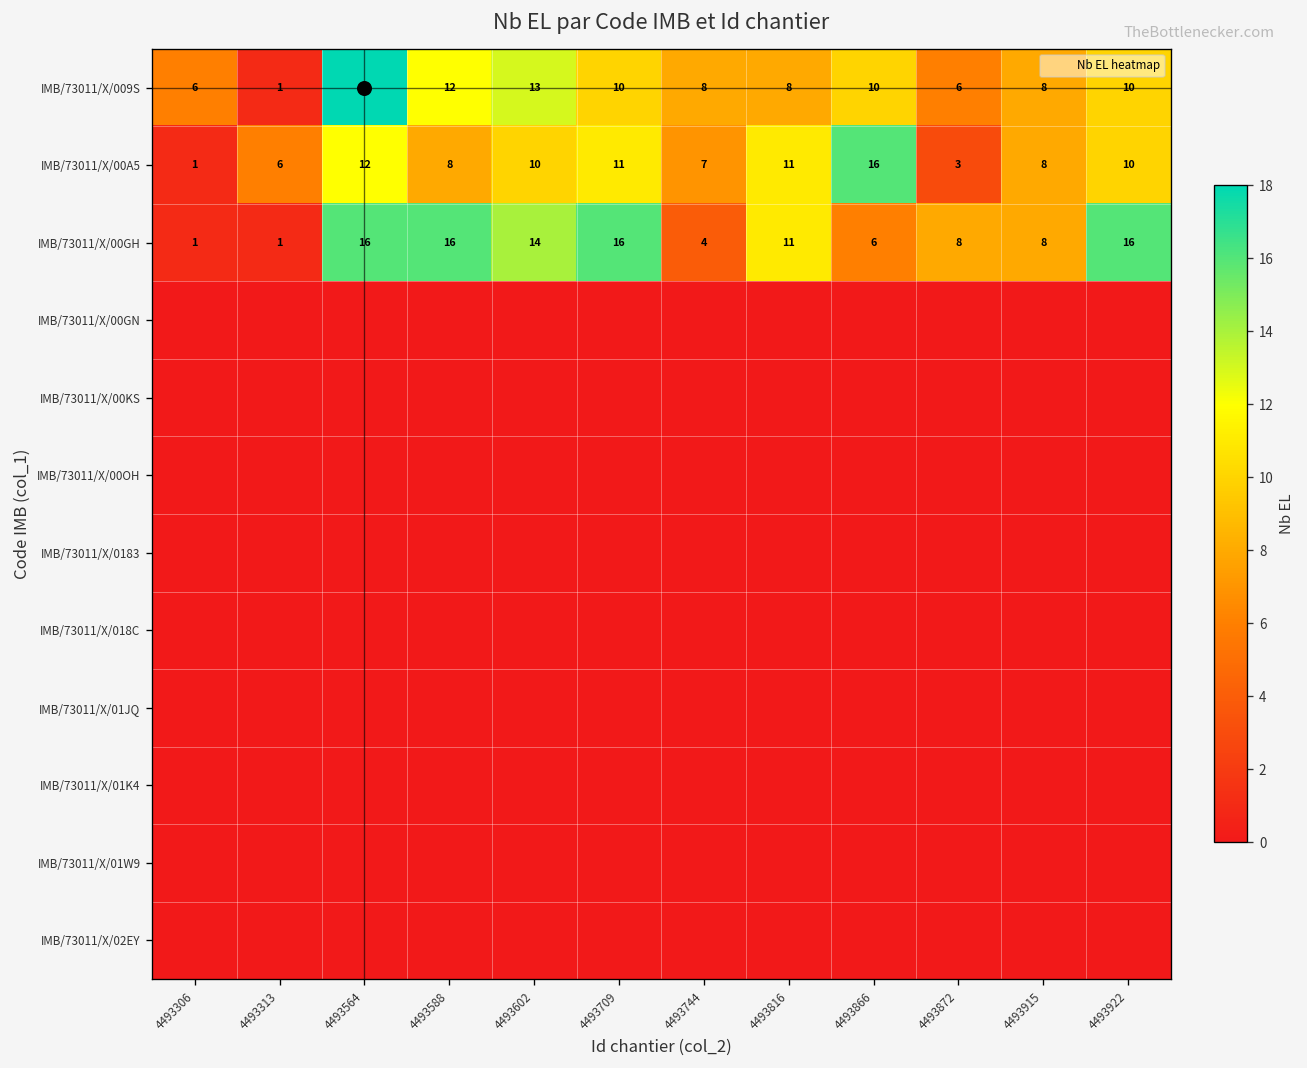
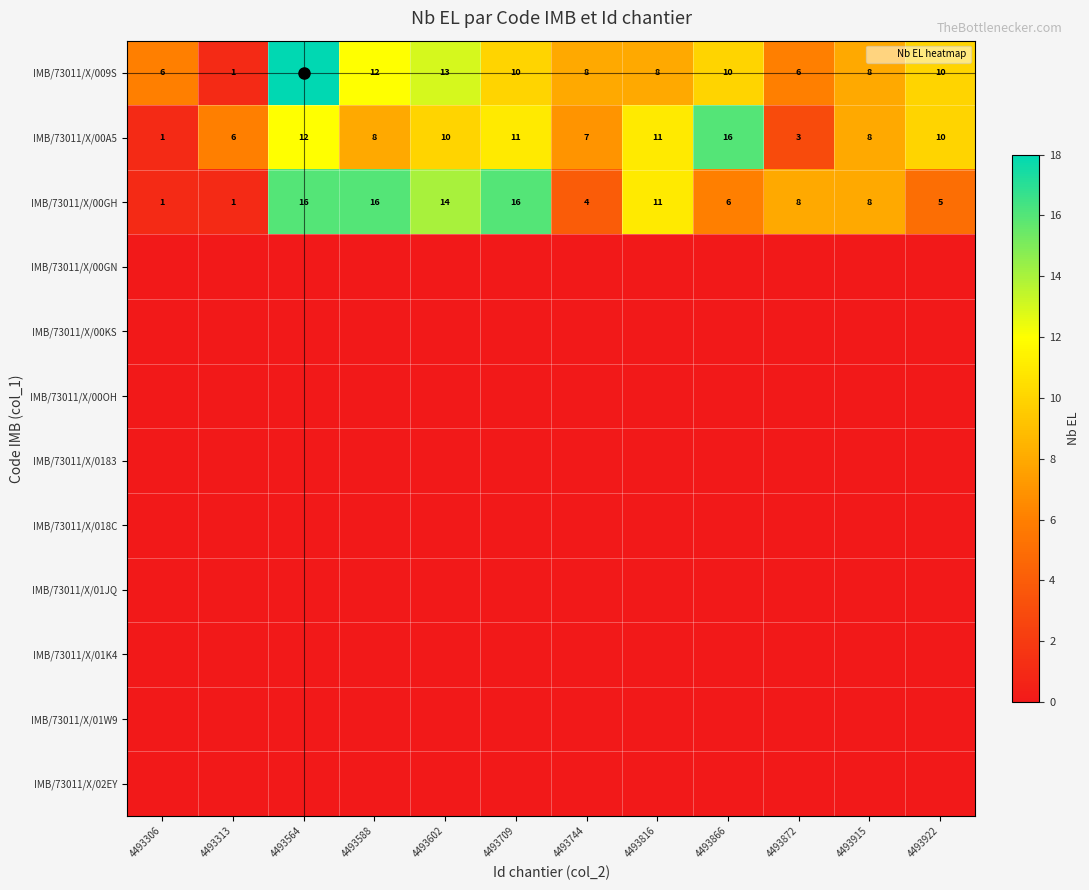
IMB/73011/X/00GH, 4493922: 16 -> 5
